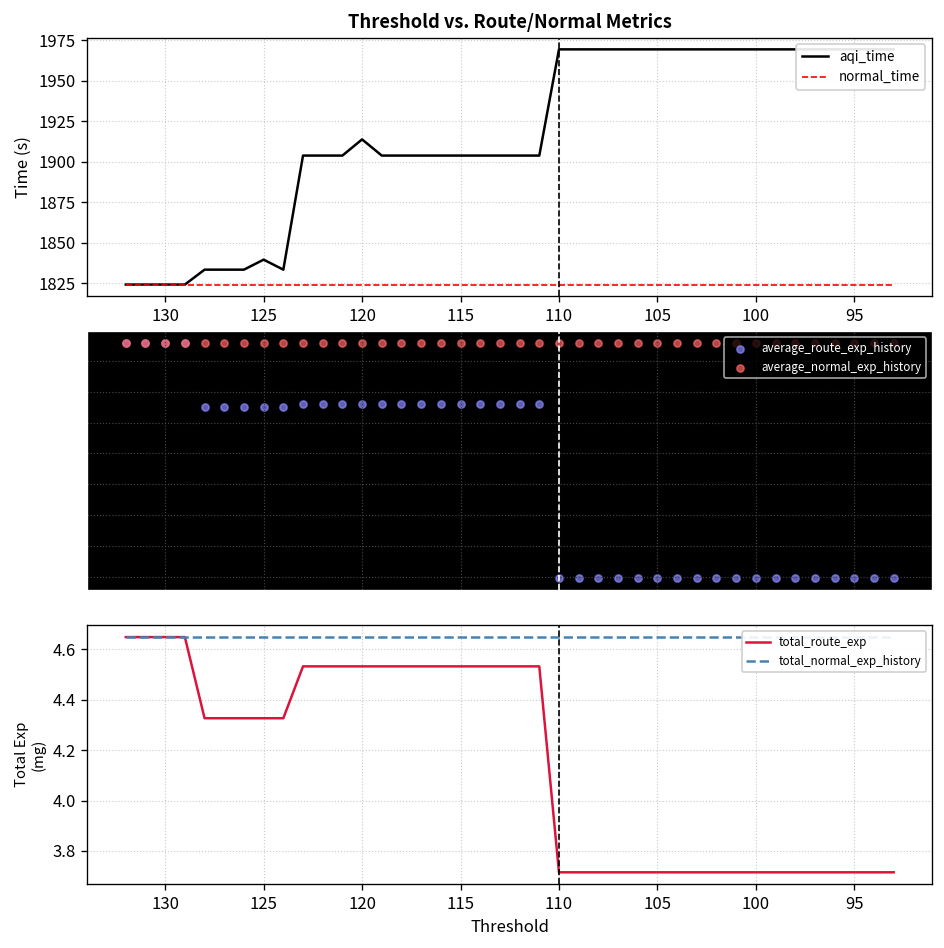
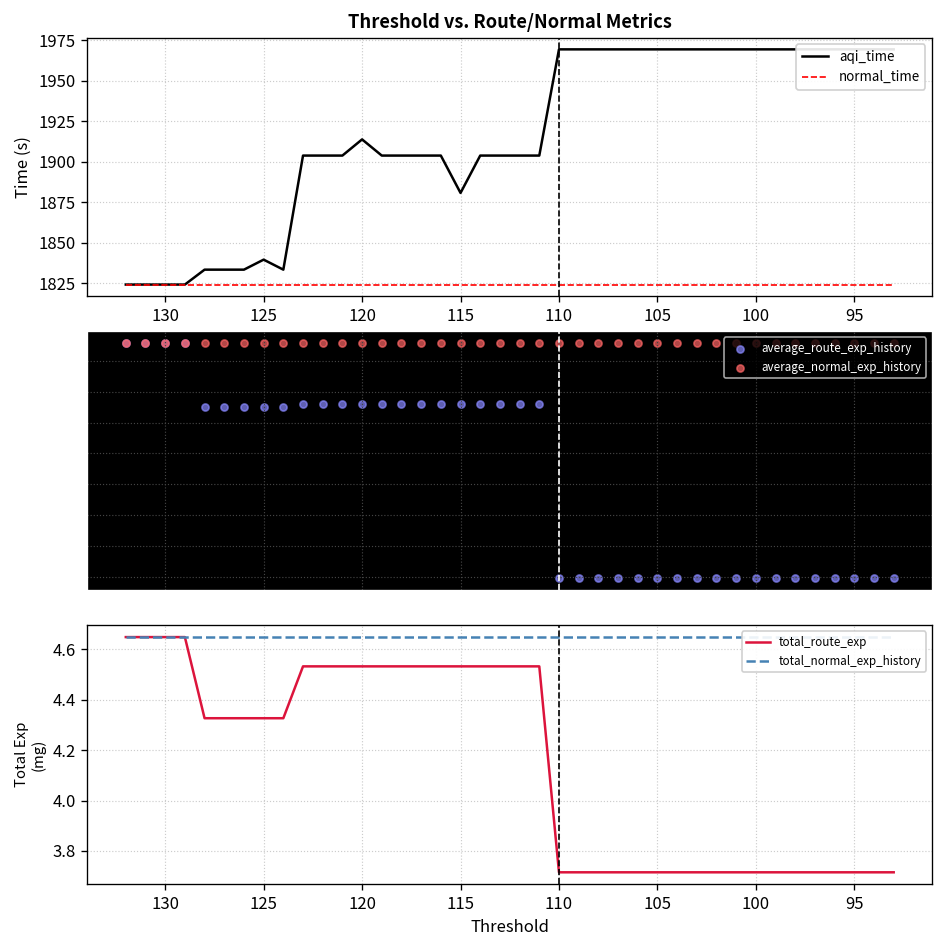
Threshold vs. Route/Normal Metrics, aqi_time, 115: 1904 -> 1881
